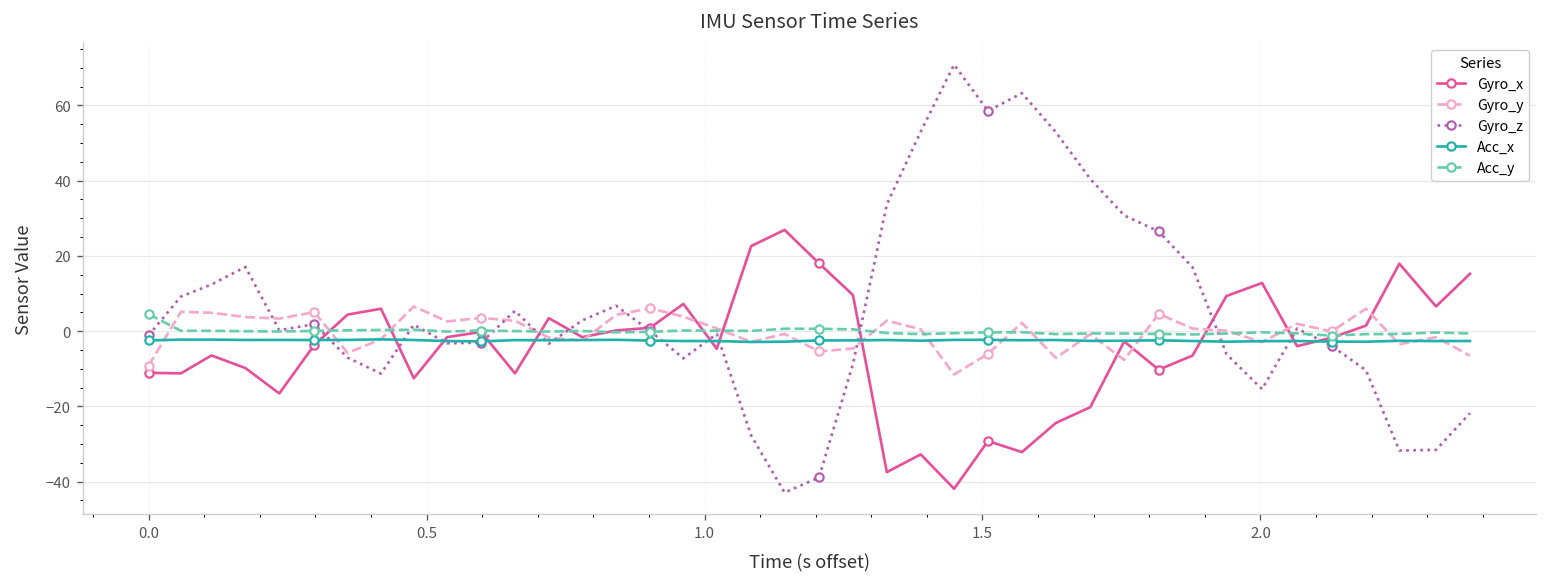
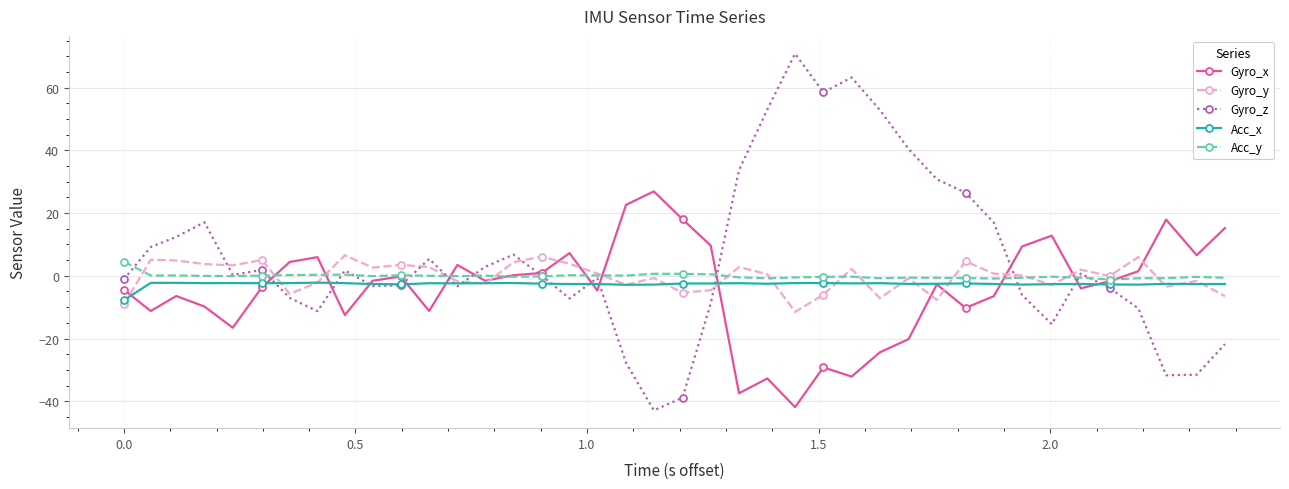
Gyro_x, 0.0: -11 -> -4
Acc_x, 0.0: -2 -> -8
